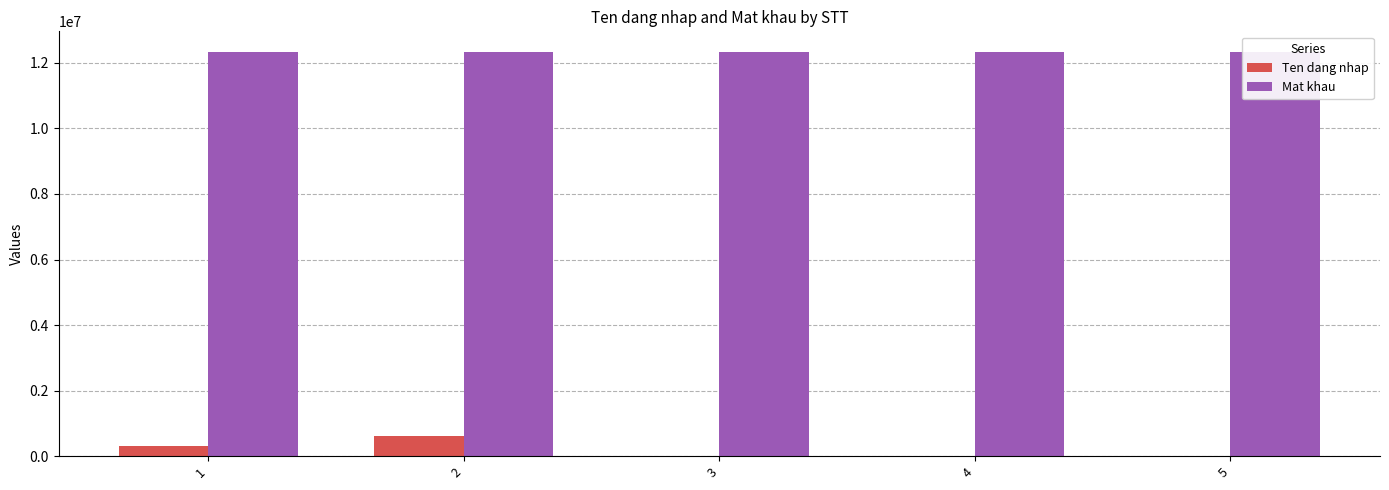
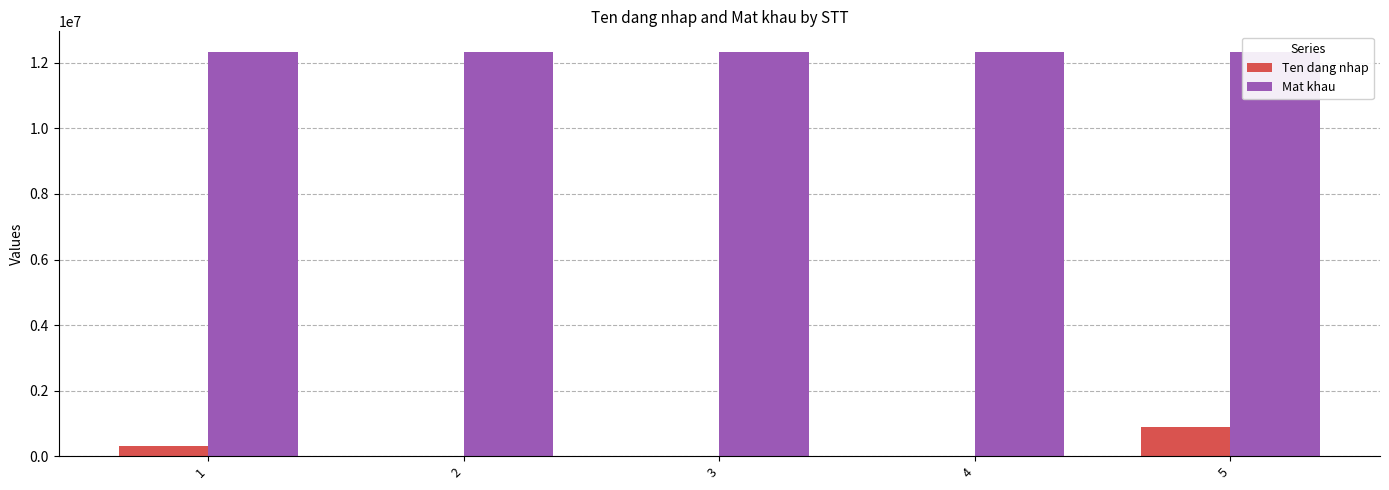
Ten dang nhap, 2: 600000 -> 0
Ten dang nhap, 5: 0 -> 900000
